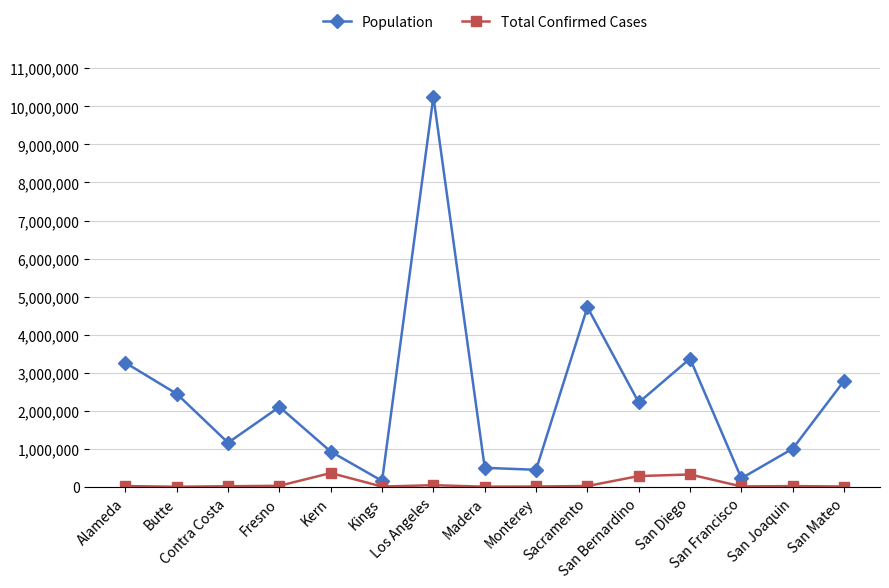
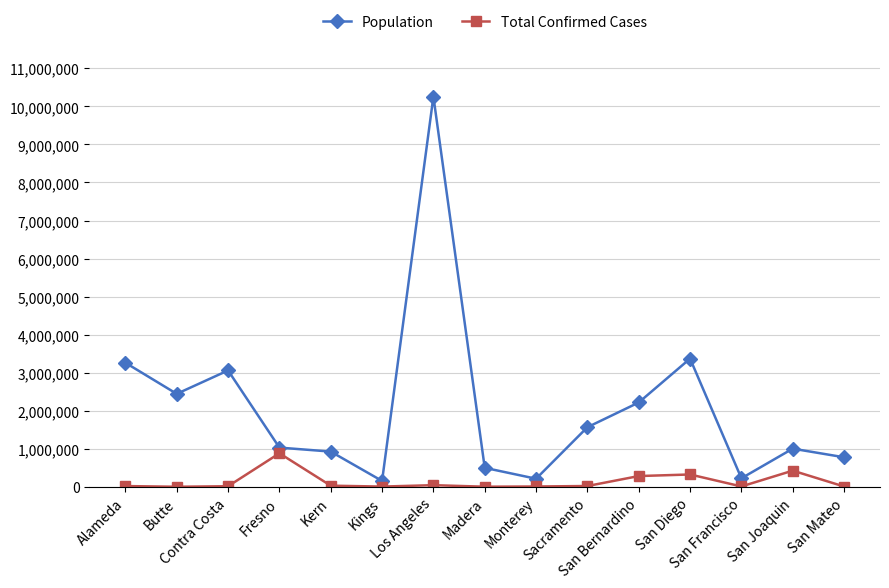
Population, Contra Costa: 1,200,000 -> 3,100,000
Population, Fresno: 2,100,000 -> 1,000,000
Total Confirmed Cases, Fresno: 0 -> 900,000
Total Confirmed Cases, Kern: 400,000 -> 0
Population, Monterey: 400,000 -> 200,000
Population, Sacramento: 4,700,000 -> 1,600,000
Total Confirmed Cases, San Joaquin: 0 -> 400,000
Population, San Mateo: 2,800,000 -> 800,000
